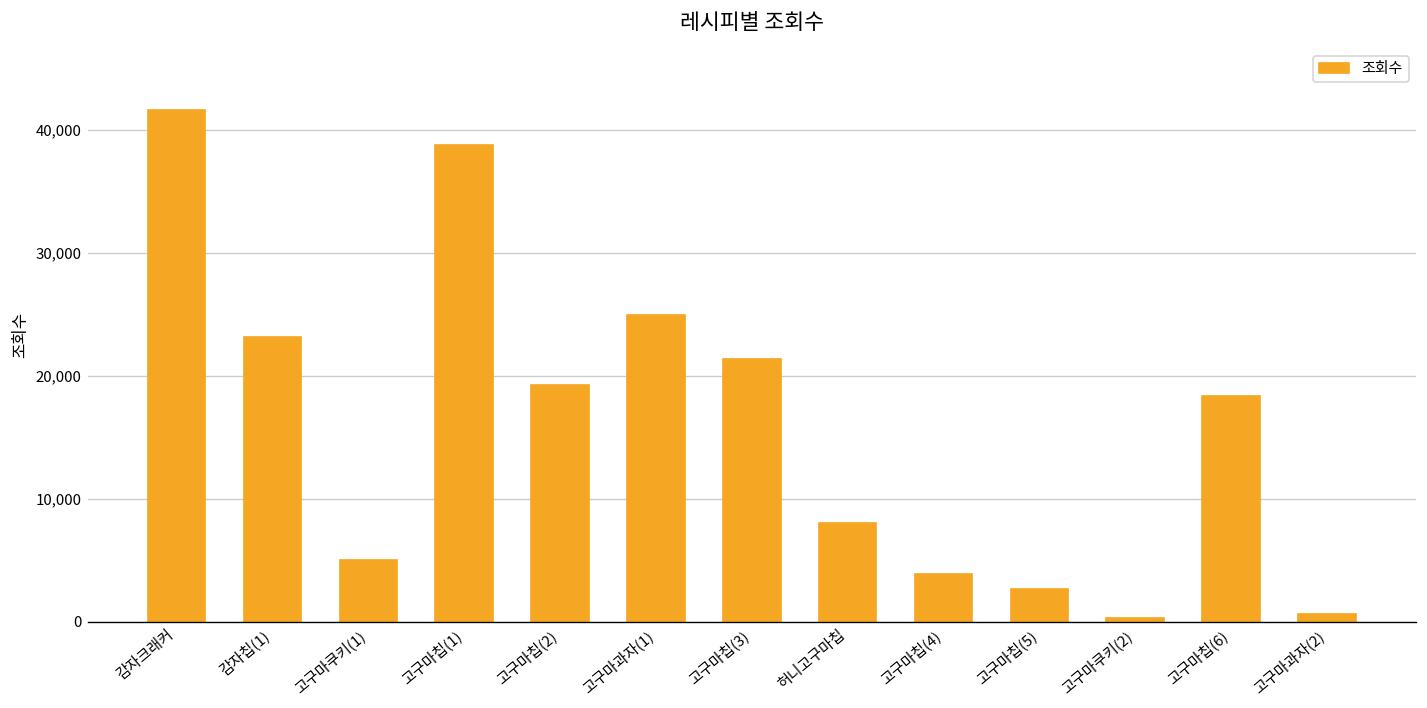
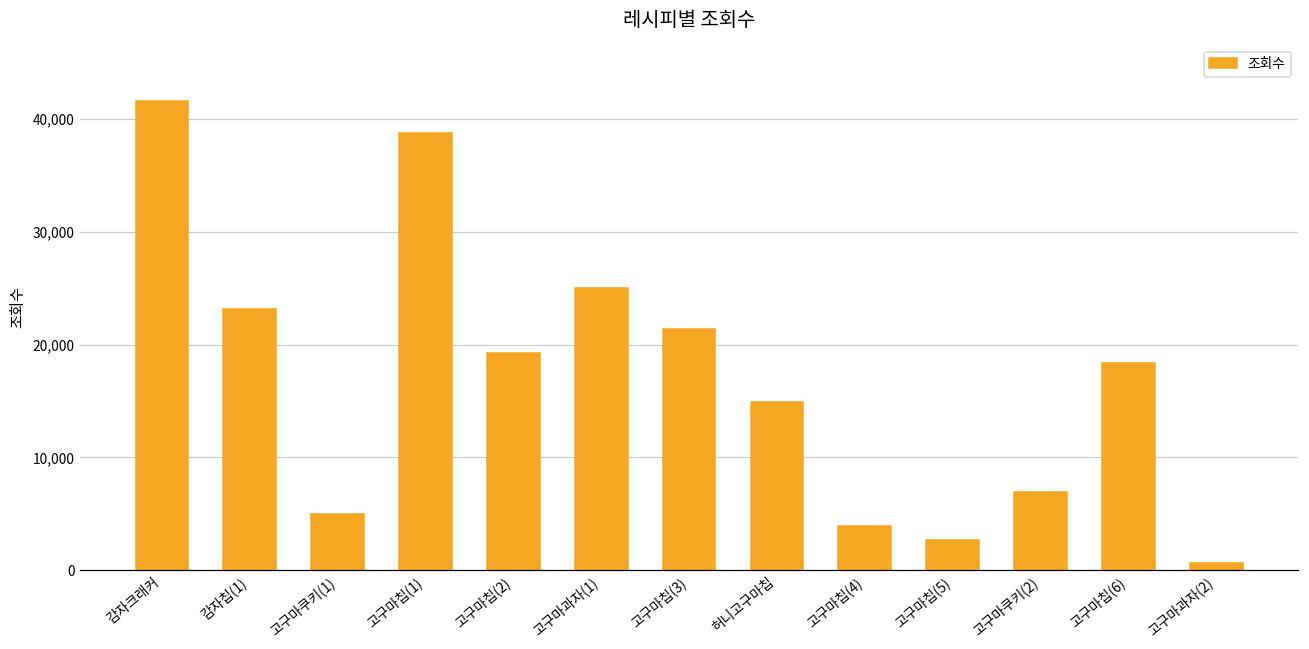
허니고구마칩: 8,000 -> 14,900
고구마쿠키(2): 300 -> 6,900
